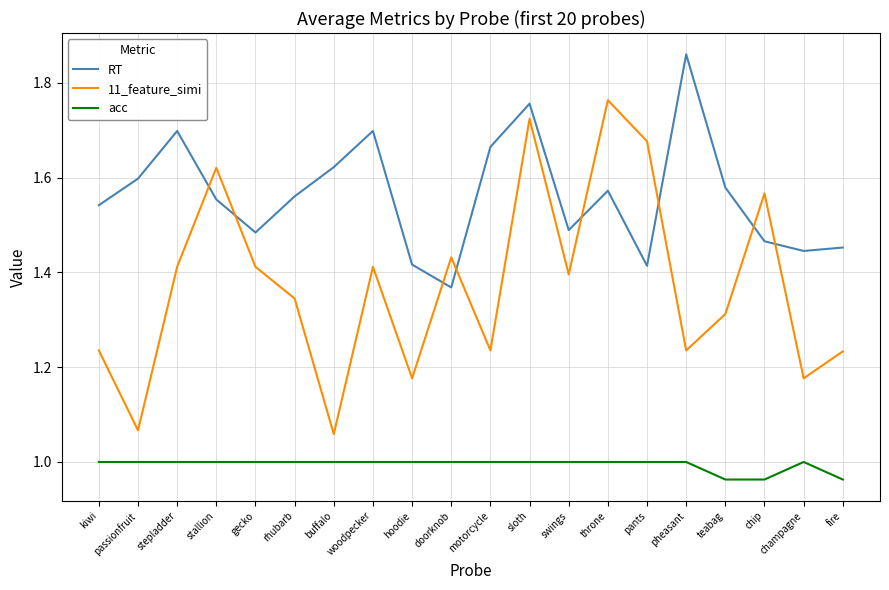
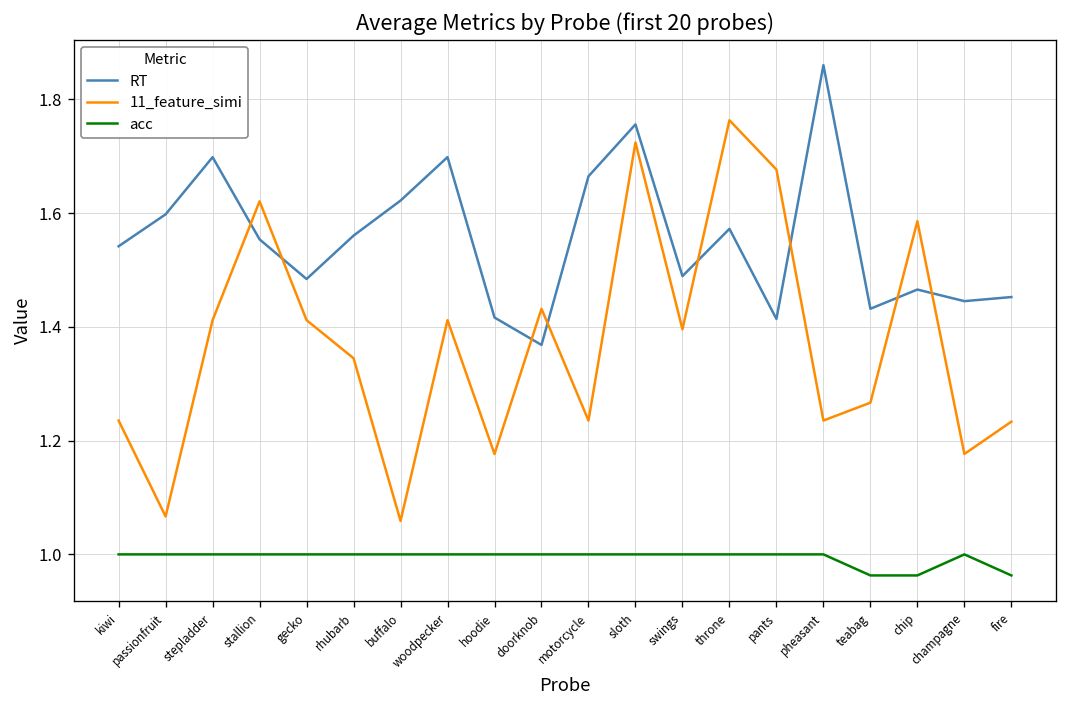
RT, teabag: 1.58 -> 1.43
11_feature_simi, teabag: 1.31 -> 1.27
11_feature_simi, chip: 1.57 -> 1.59
